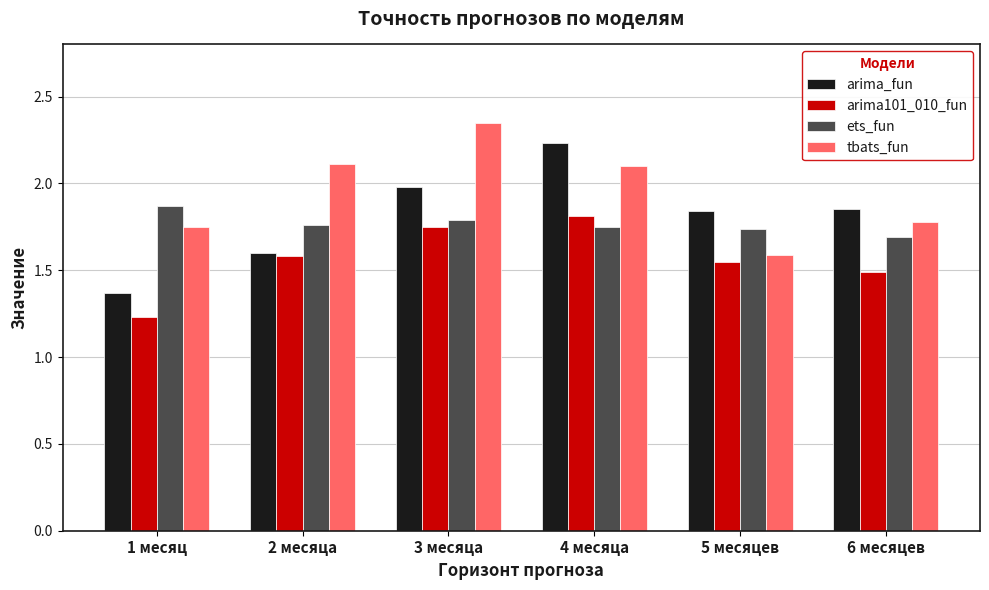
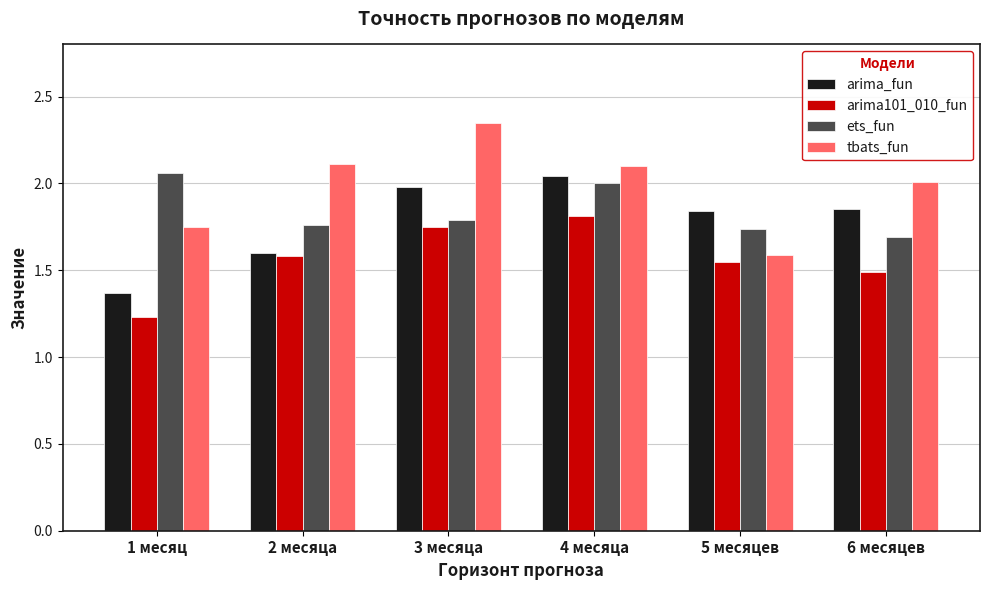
ets_fun, 1 месяц: 1.87 -> 2.06
arima_fun, 4 месяца: 2.23 -> 2.04
ets_fun, 4 месяца: 1.75 -> 2.00
tbats_fun, 6 месяцев: 1.78 -> 2.01
